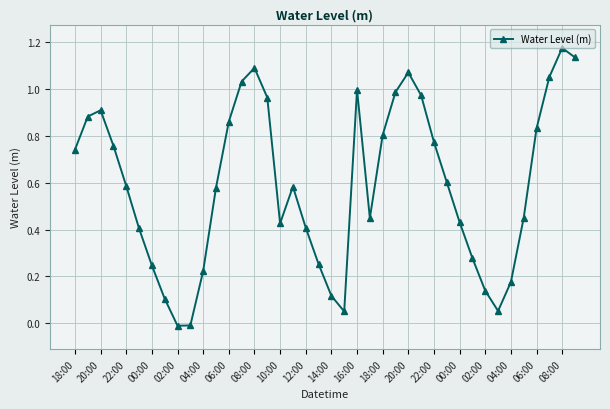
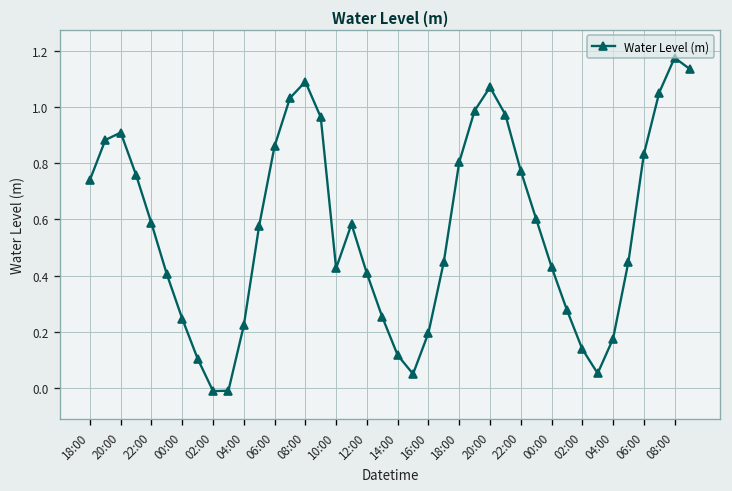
16:00: 1.00 -> 0.20
